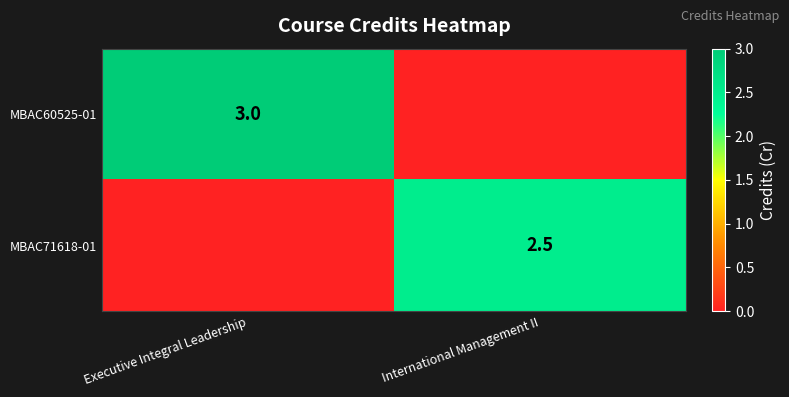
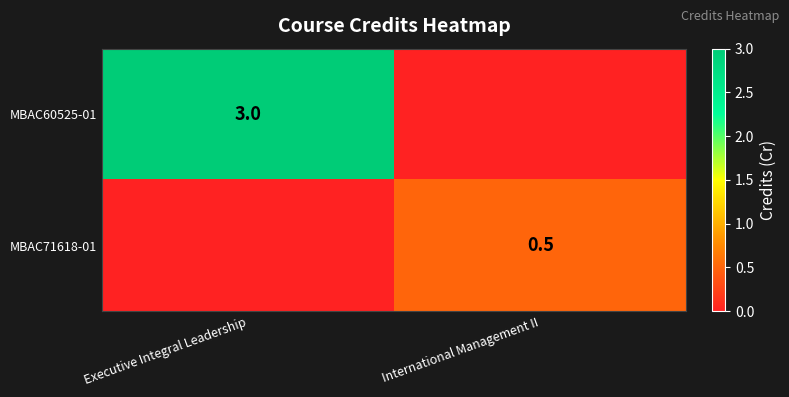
MBAC71618-01, International Management II: 2.5 -> 0.5
